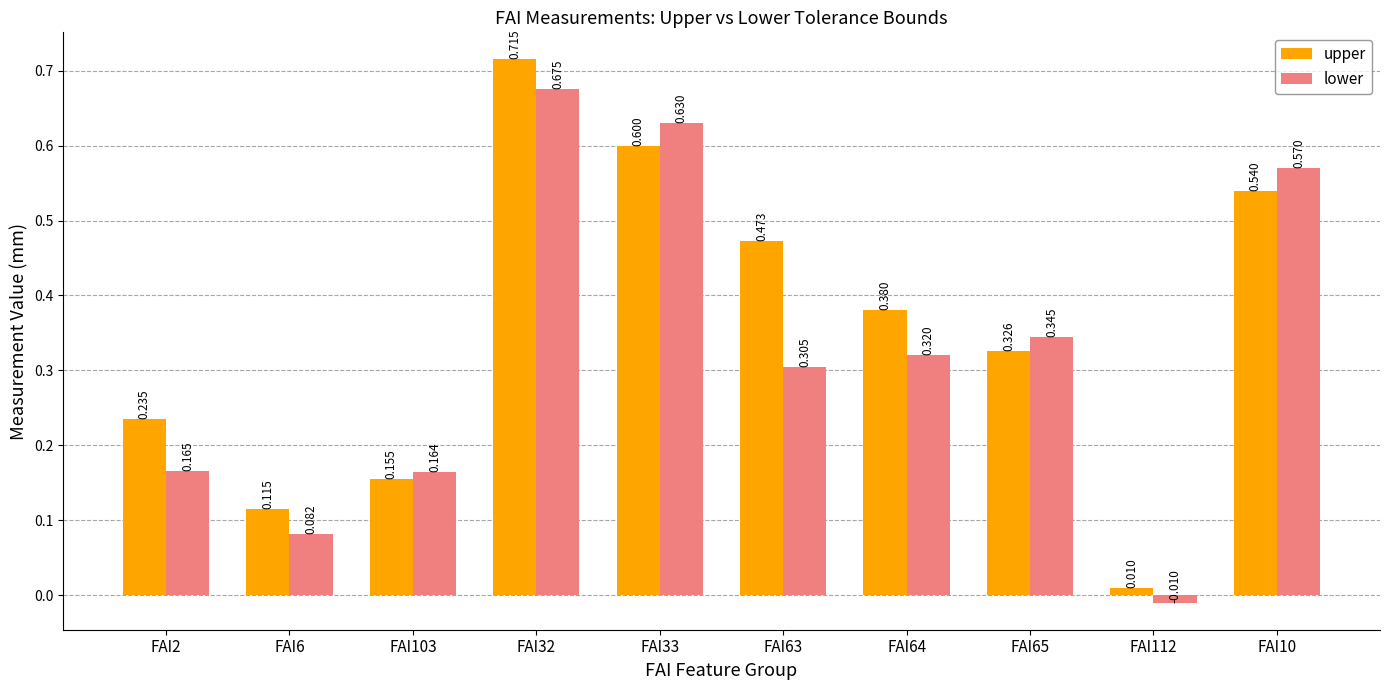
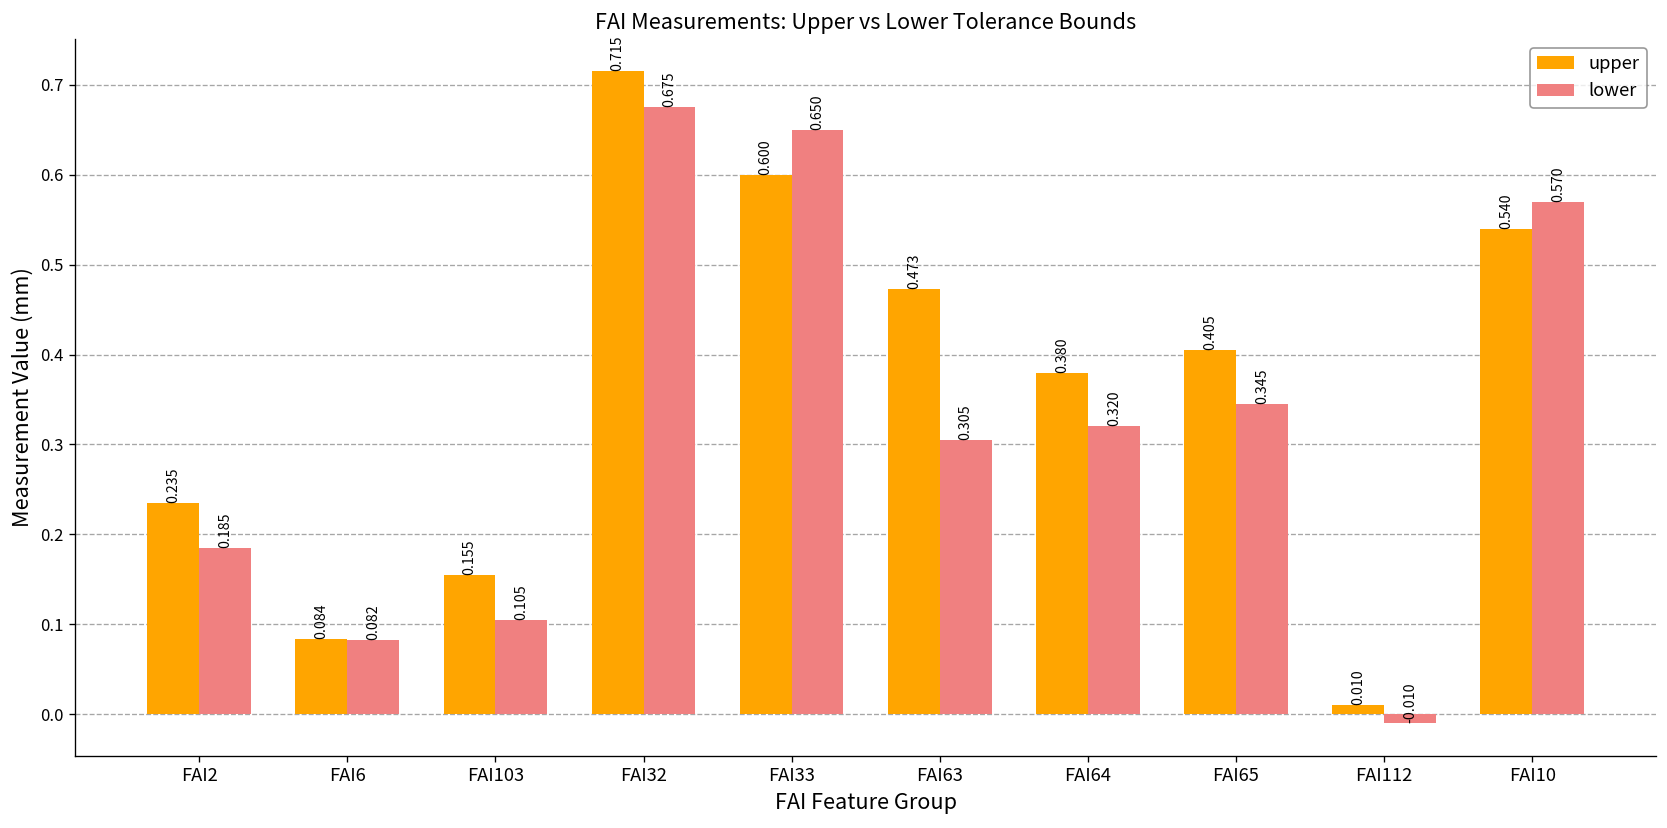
lower, FAI2: 0.165 -> 0.185
upper, FAI6: 0.115 -> 0.084
lower, FAI103: 0.164 -> 0.105
lower, FAI33: 0.630 -> 0.650
upper, FAI65: 0.326 -> 0.405
